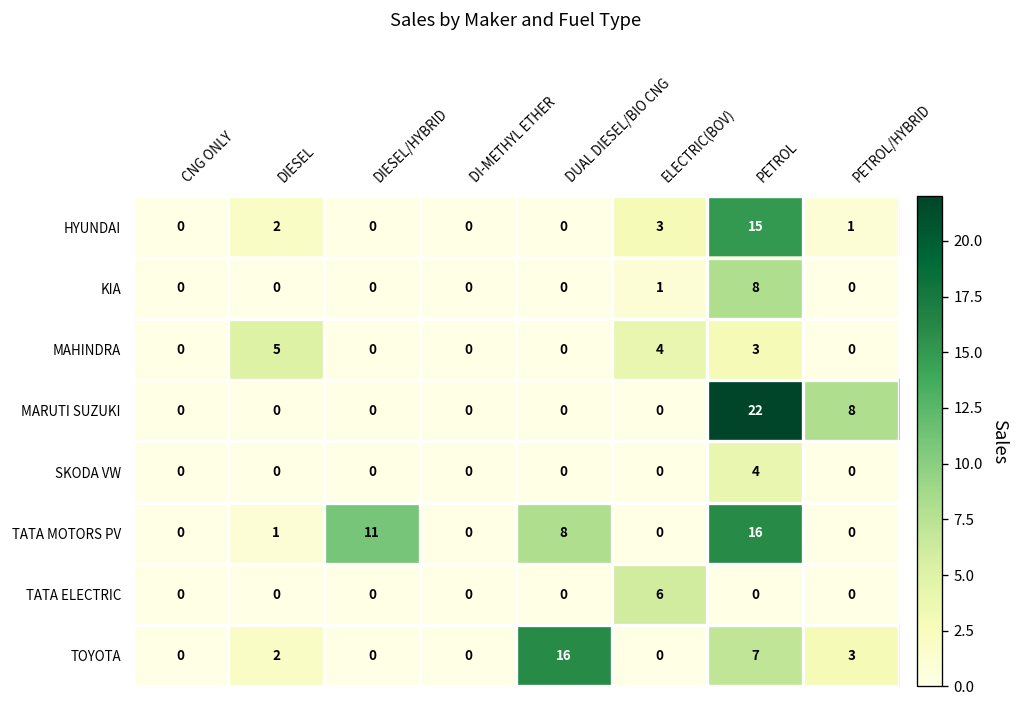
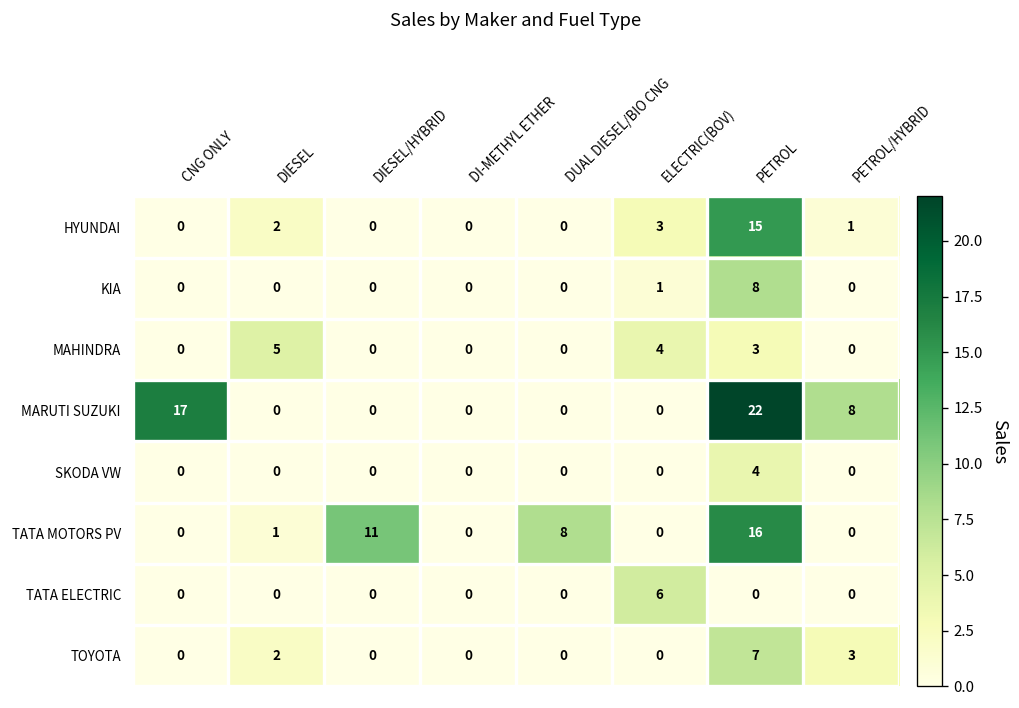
MARUTI SUZUKI, CNG ONLY: 0 -> 17
TOYOTA, DUAL DIESEL/BIO CNG: 16 -> 0
